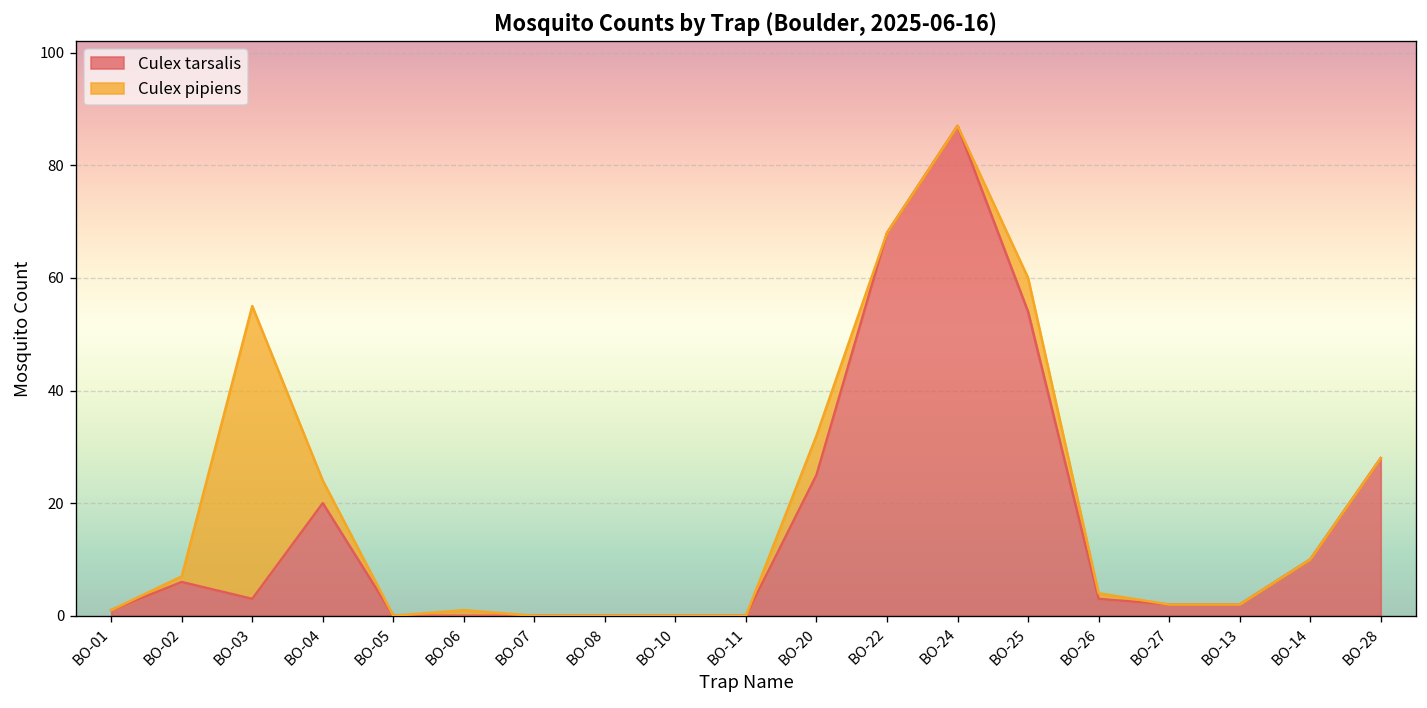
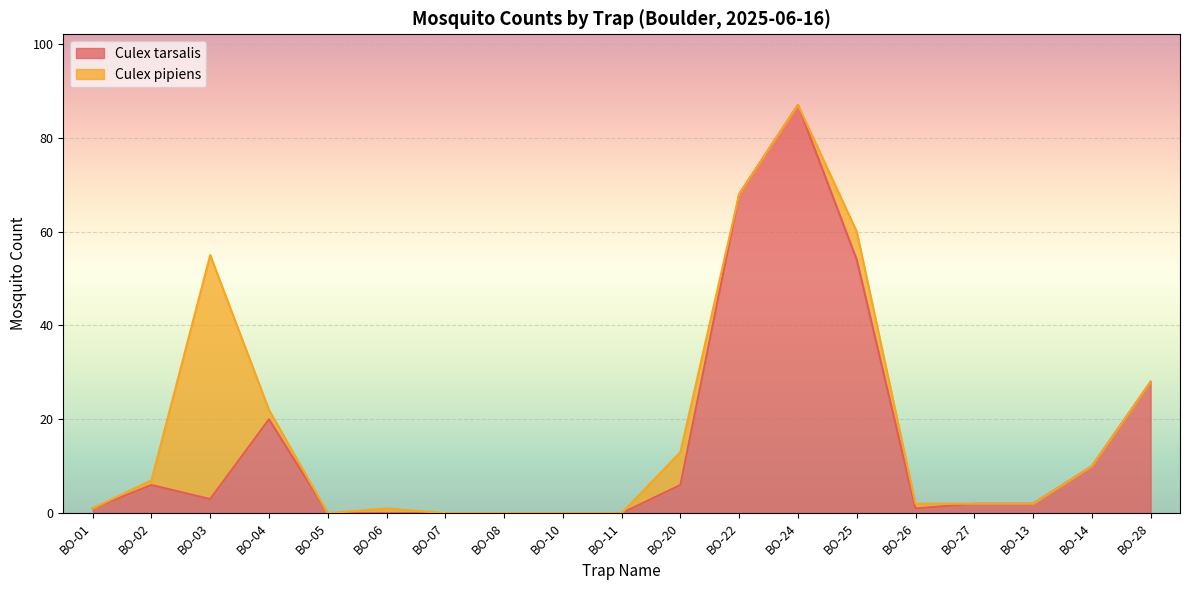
Culex pipiens, BO-04: 4 -> 2
Culex tarsalis, BO-20: 25 -> 6
Culex tarsalis, BO-26: 3 -> 1
